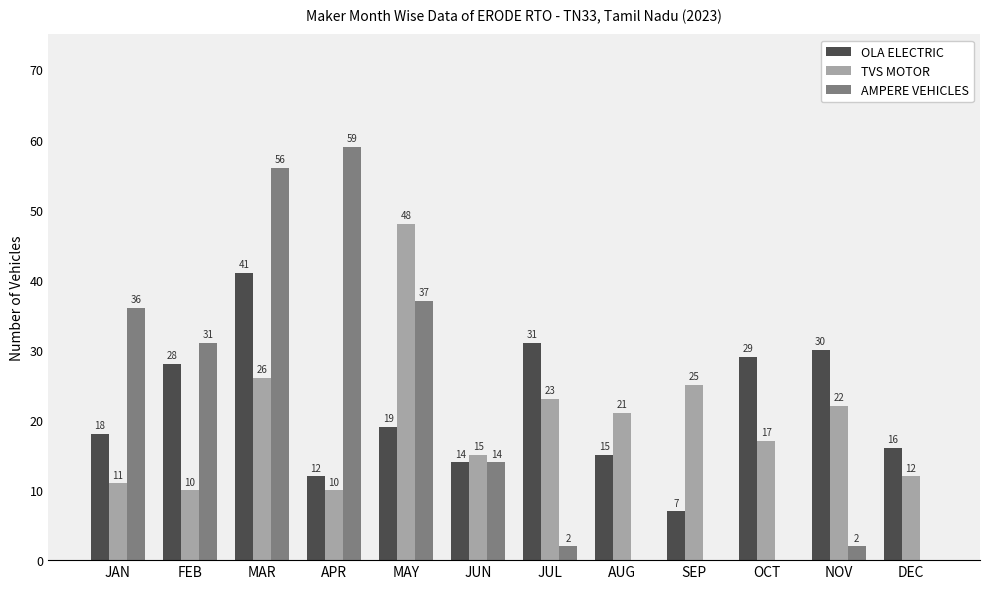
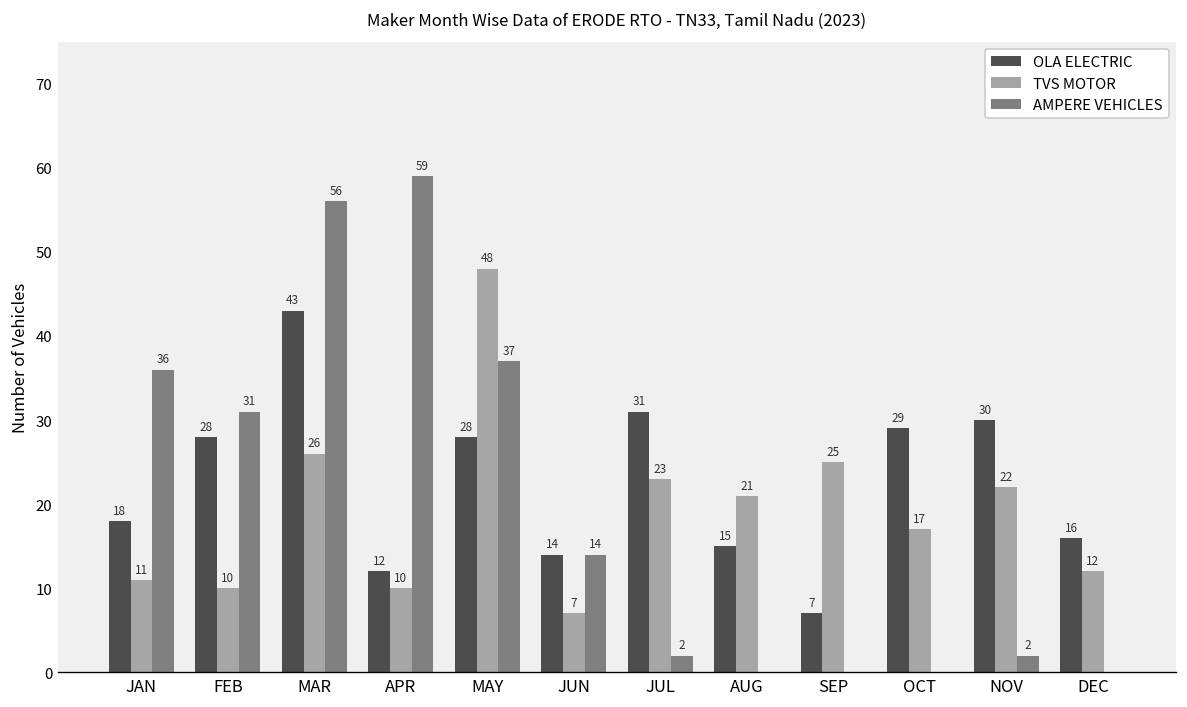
OLA ELECTRIC, MAR: 41 -> 43
OLA ELECTRIC, MAY: 19 -> 28
TVS MOTOR, JUN: 15 -> 7
